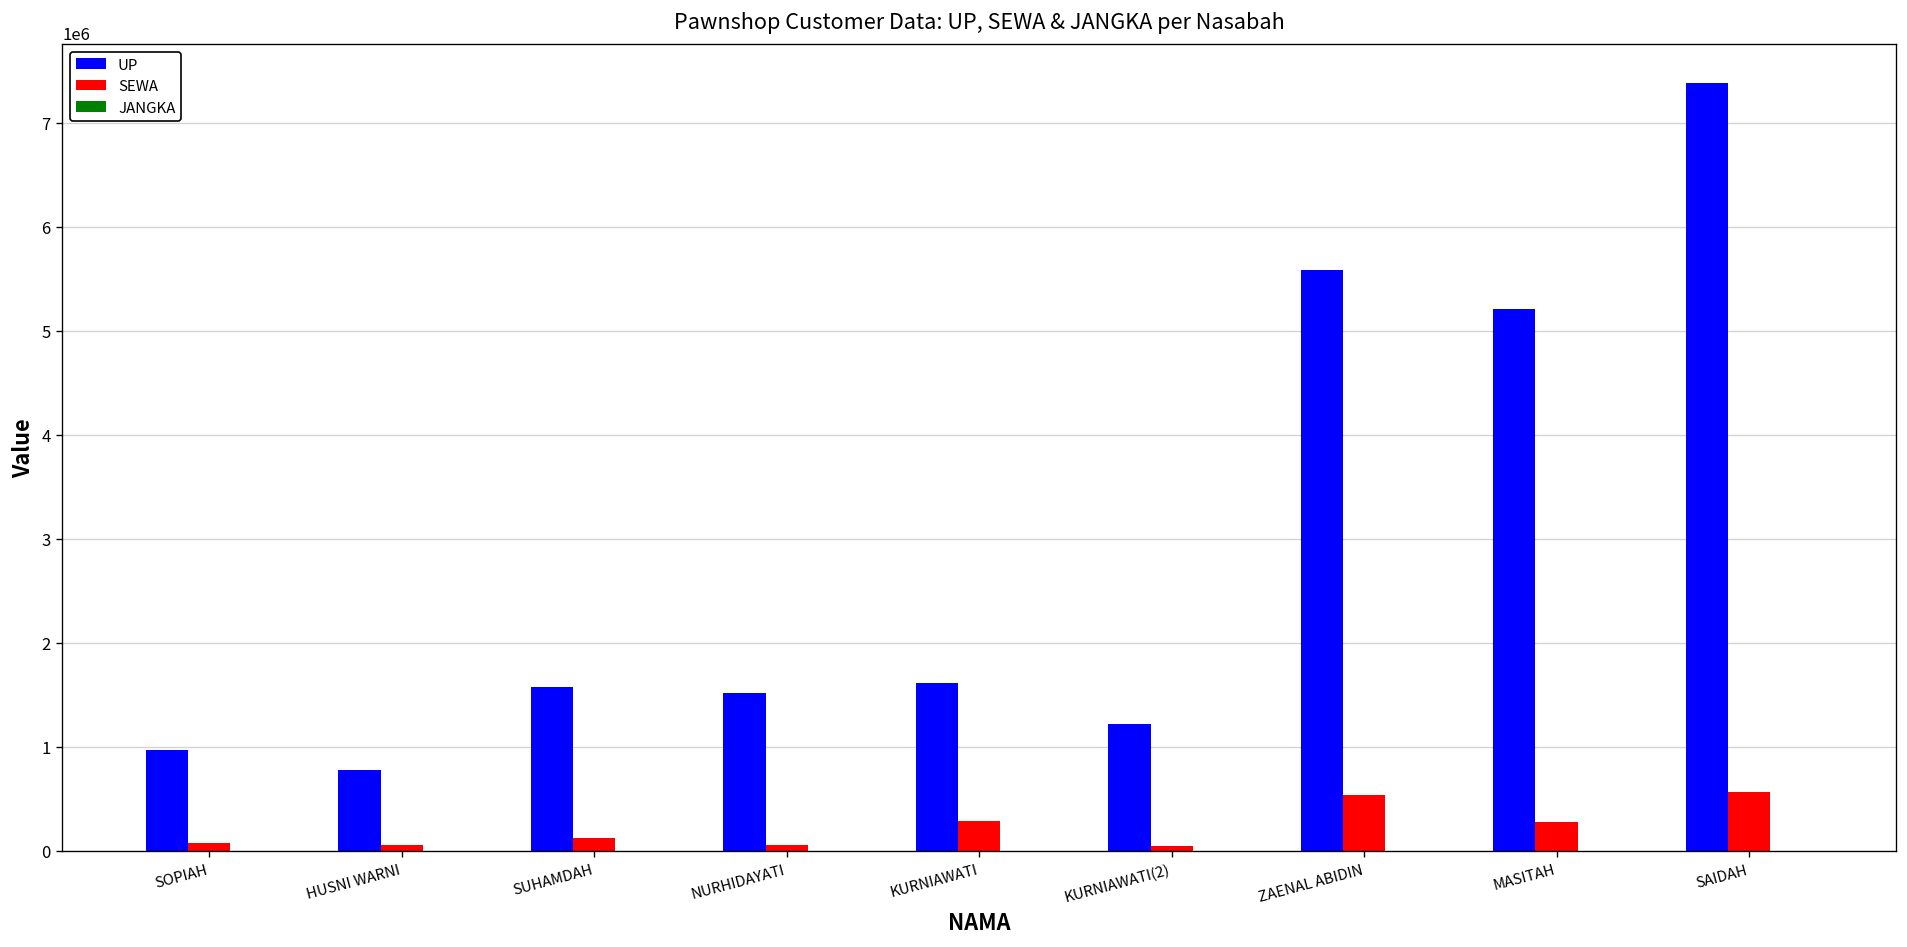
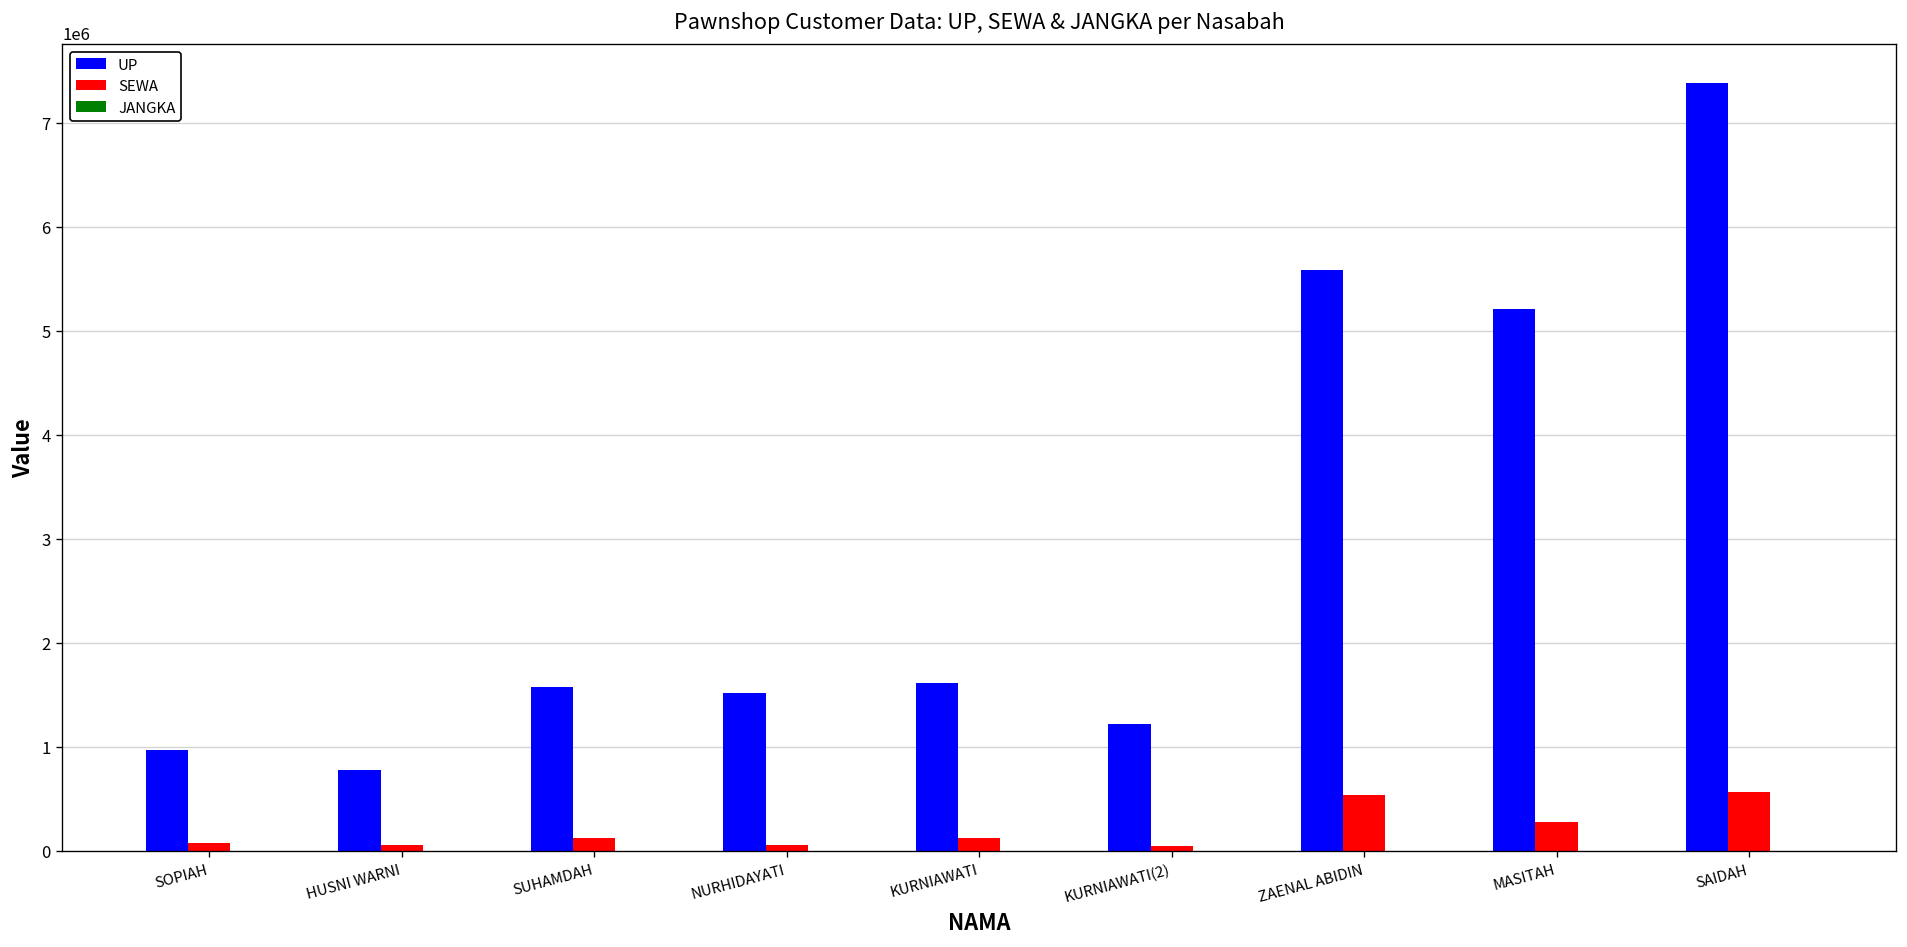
SEWA, KURNIAWATI: 300000 -> 100000
